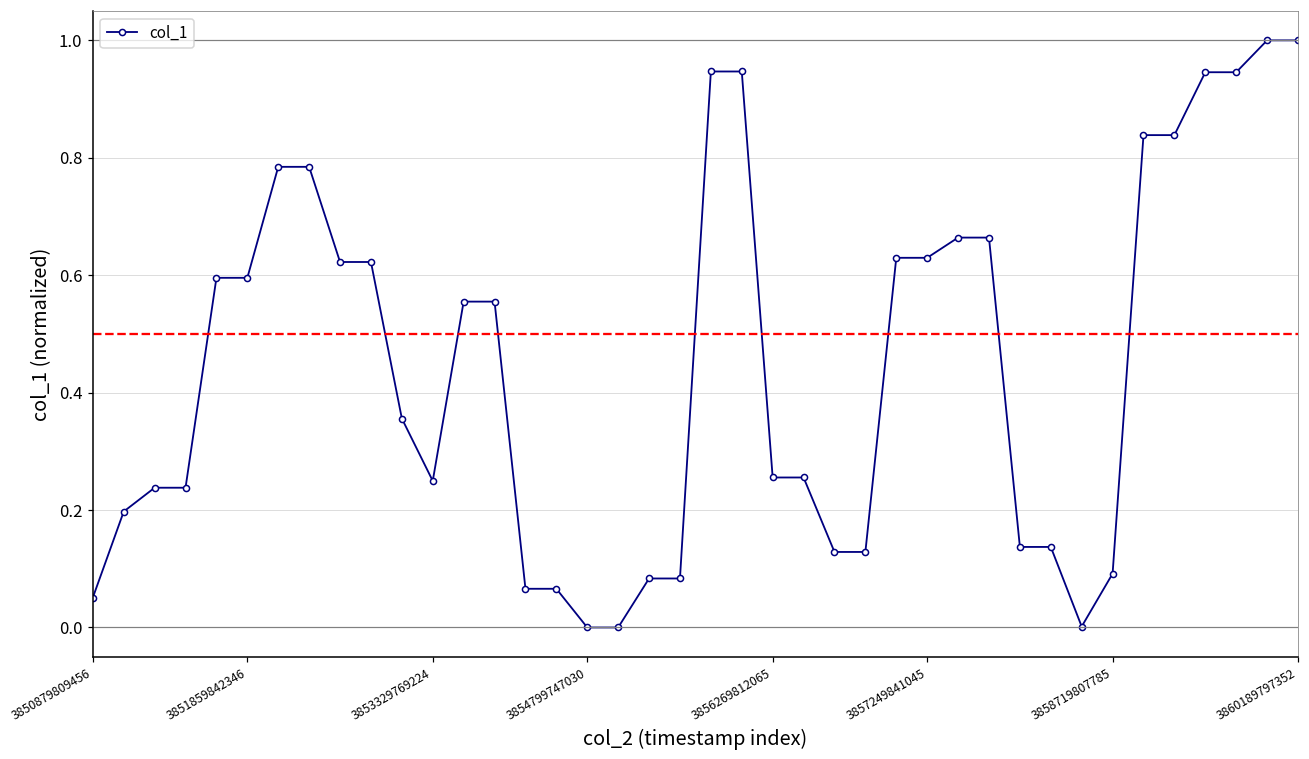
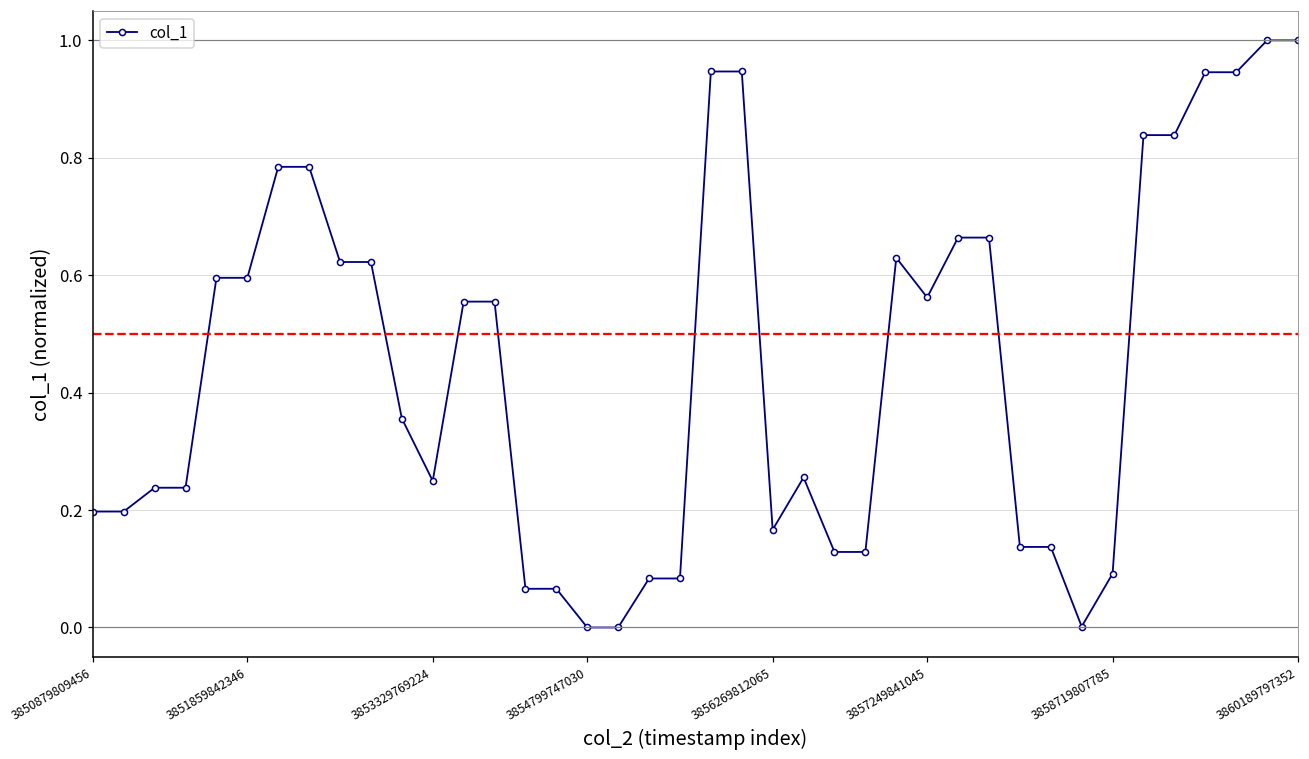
3850879809456: 0.05 -> 0.20
3856269812065: 0.26 -> 0.17
3857249841045: 0.63 -> 0.56
